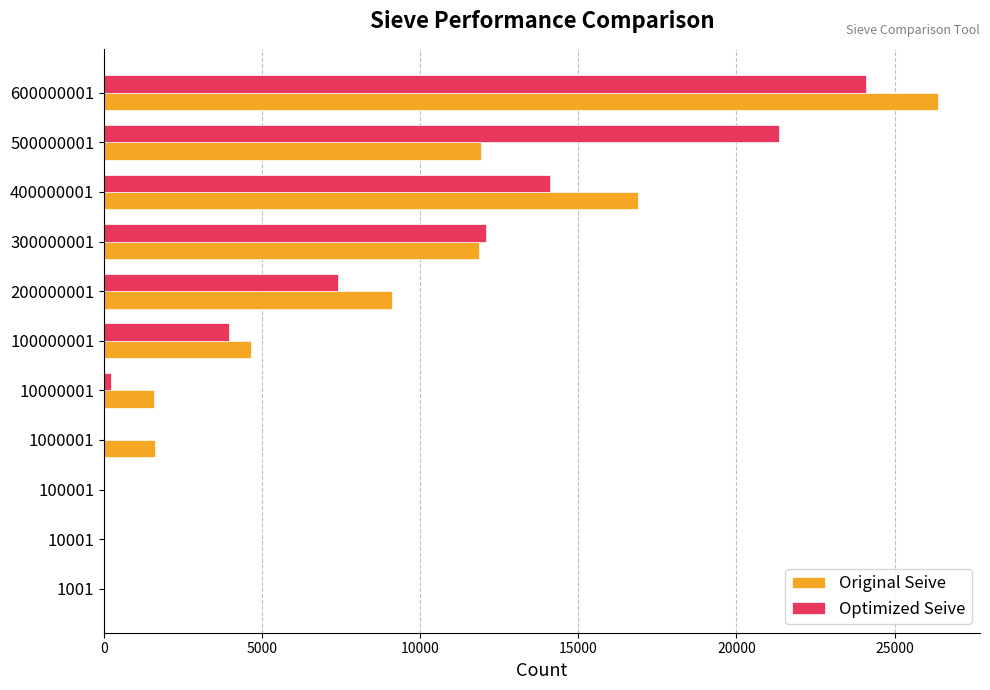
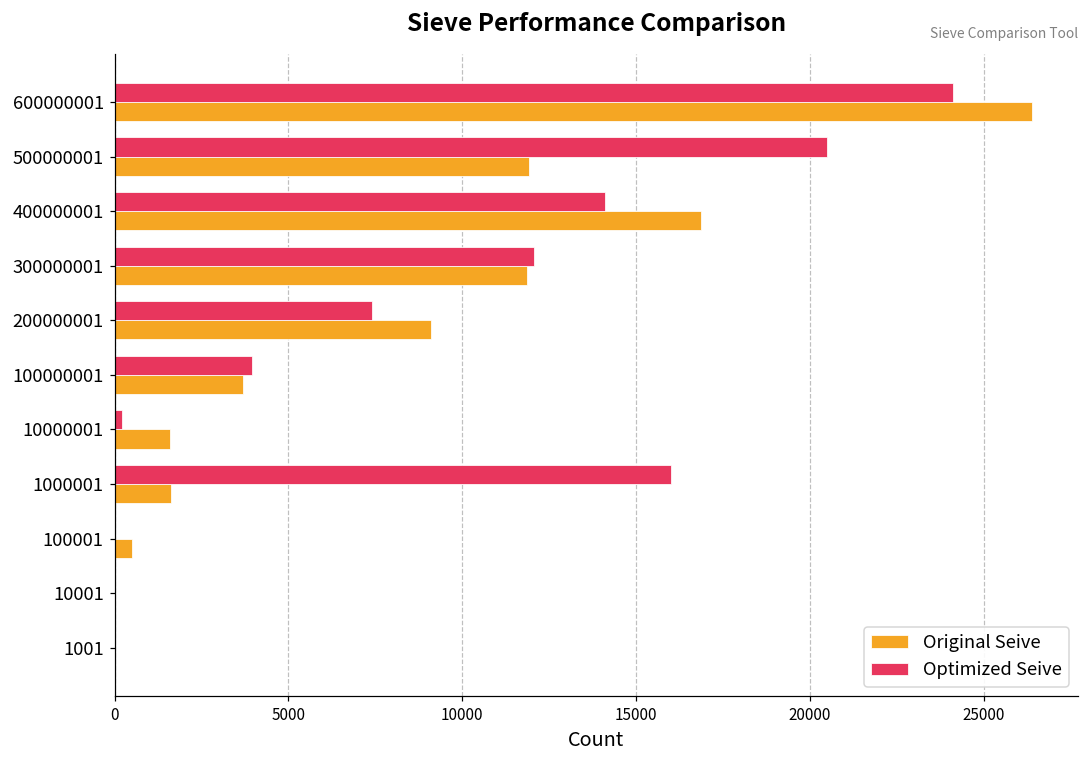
Optimized Seive, 500000001: 21300 -> 20500
Original Seive, 100000001: 4600 -> 3700
Optimized Seive, 1000001: 0 -> 16000
Original Seive, 100001: 0 -> 500
